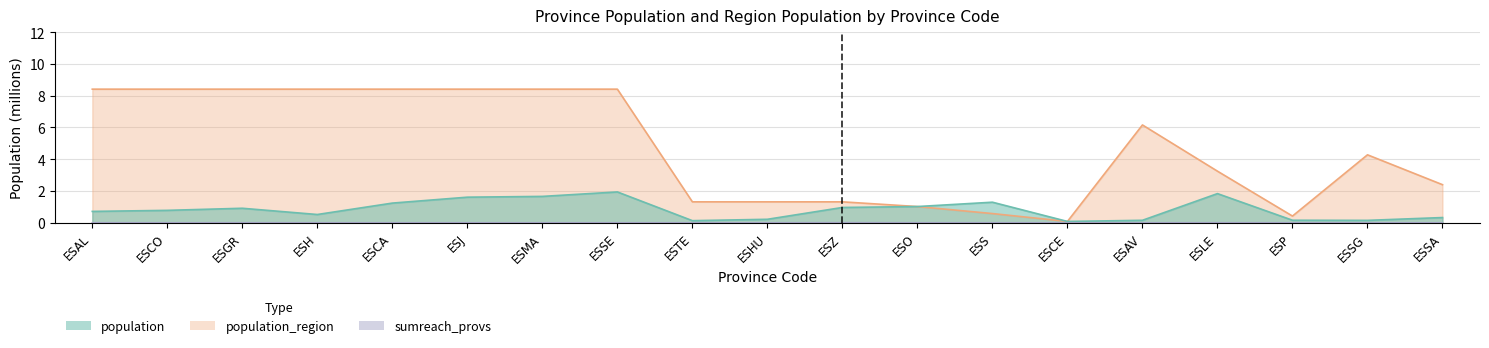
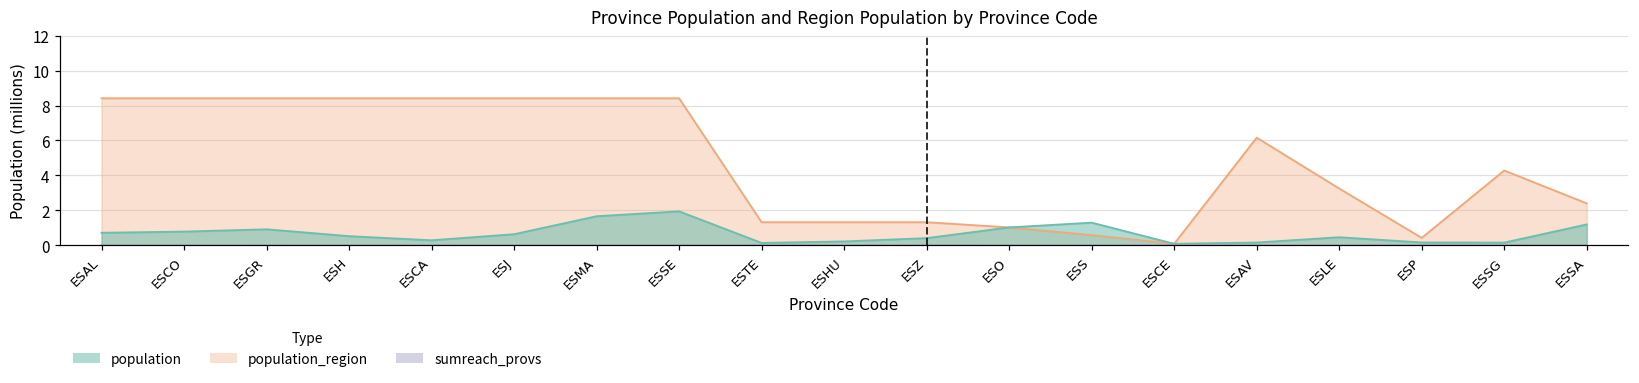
population, ESCA: 1.2 -> 0.3
population, ESJ: 1.6 -> 0.6
population, ESZ: 1.0 -> 0.4
population, ESLE: 1.8 -> 0.5
population, ESSA: 0.3 -> 1.2
